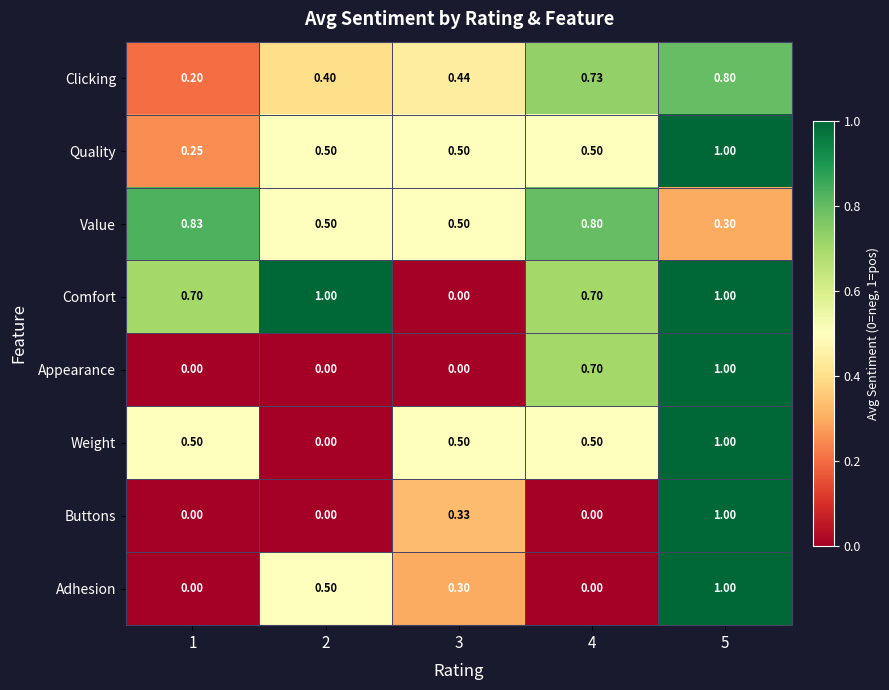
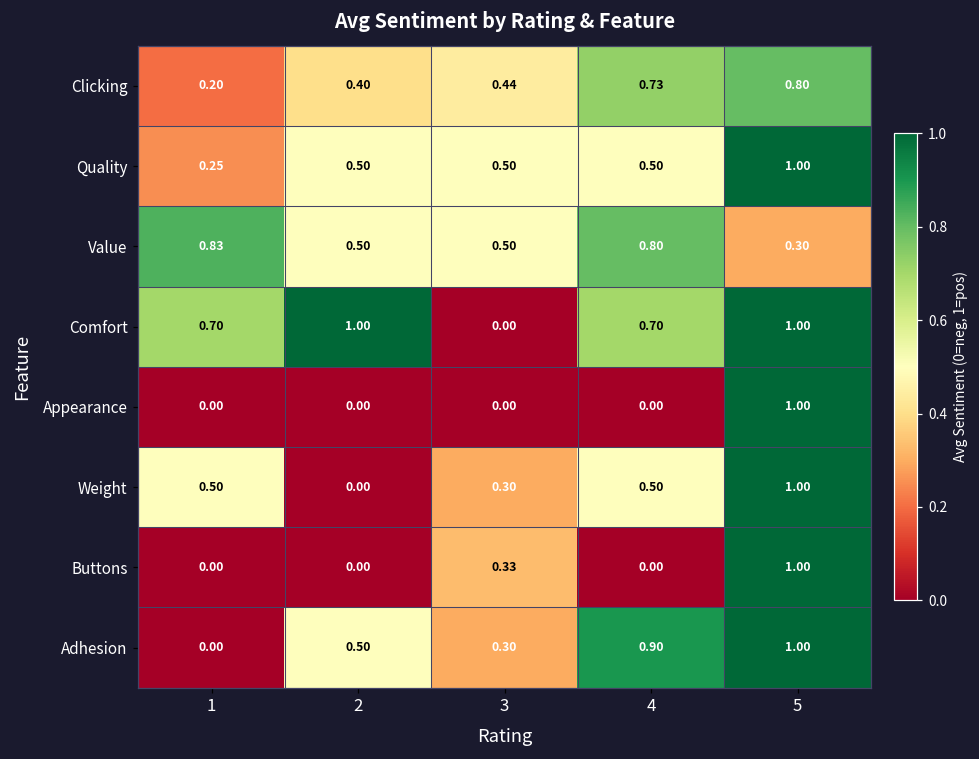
Appearance, 4: 0.70 -> 0.00
Weight, 3: 0.50 -> 0.30
Adhesion, 4: 0.00 -> 0.90
